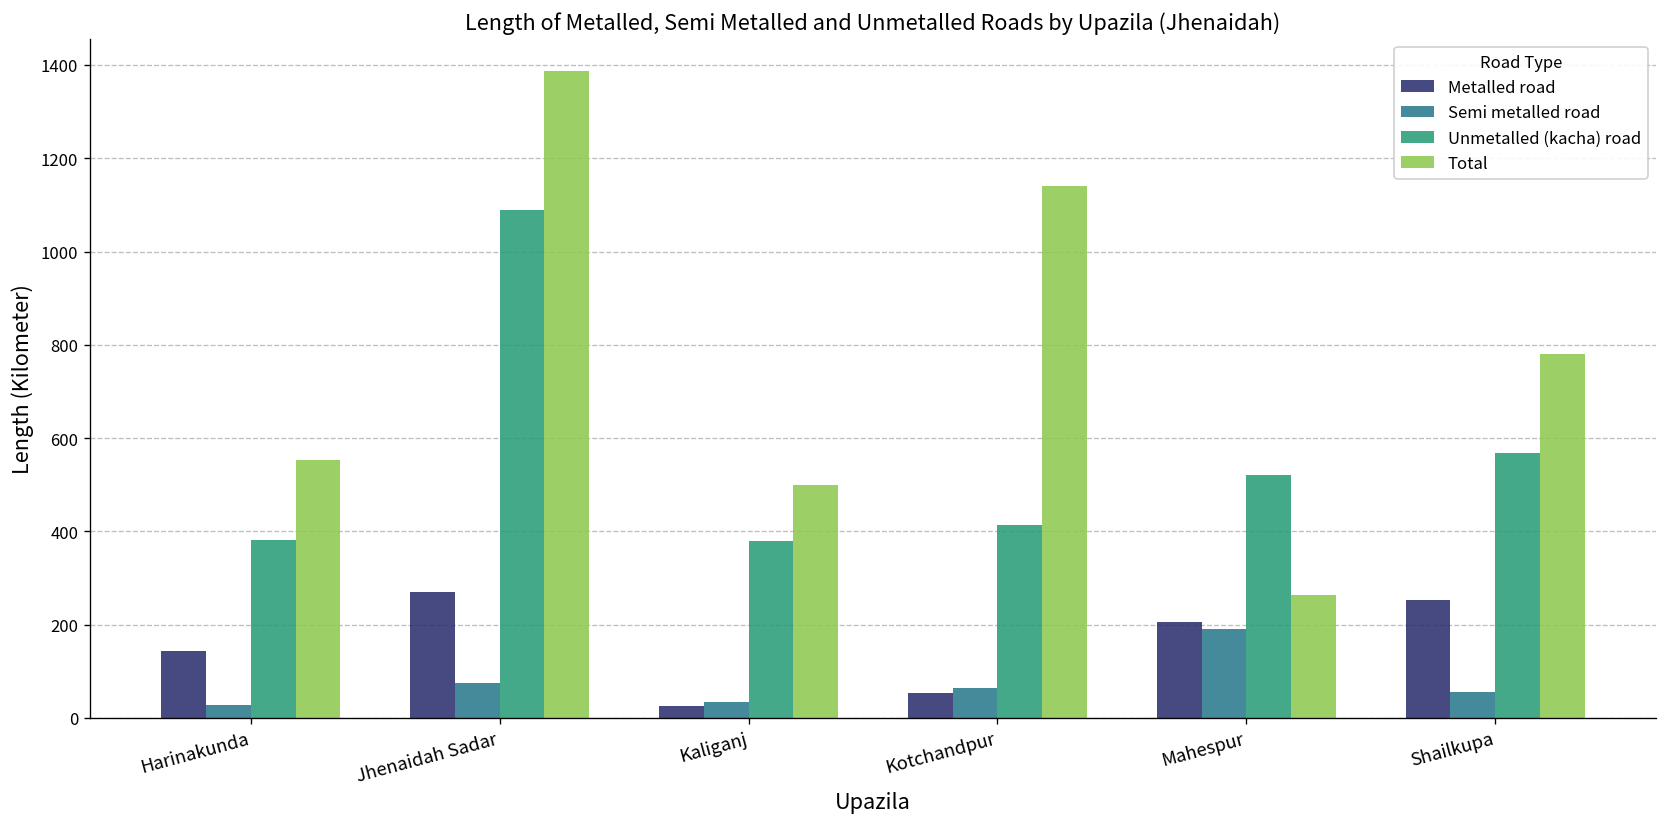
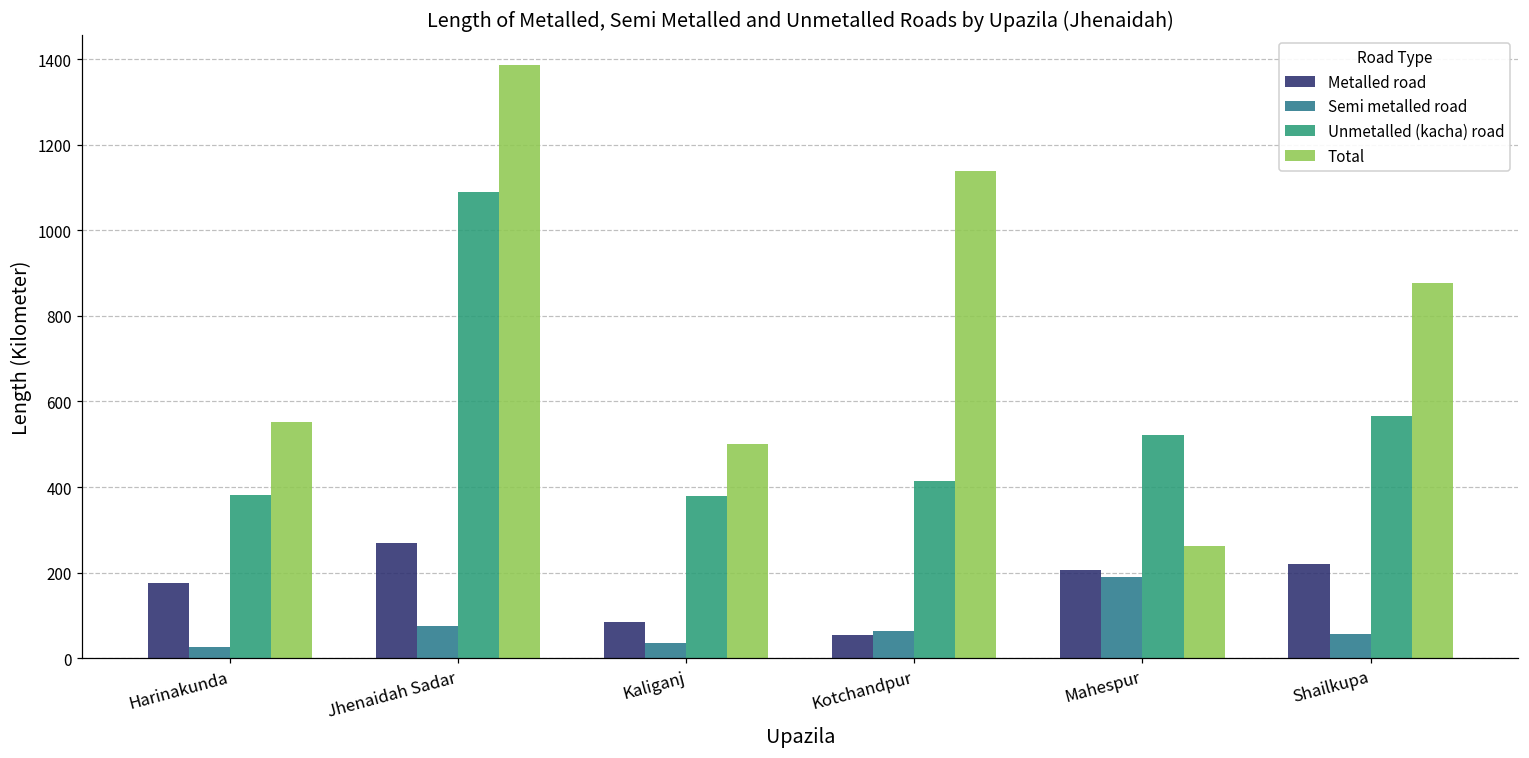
Metalled road, Harinakunda: 140 -> 180
Metalled road, Kaliganj: 30 -> 90
Metalled road, Shailkupa: 250 -> 220
Total, Shailkupa: 780 -> 880
